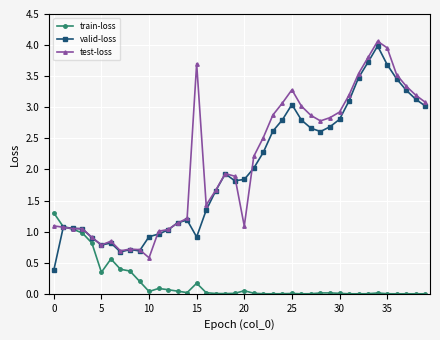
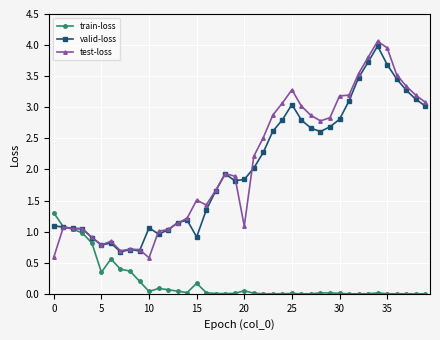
valid-loss, 0: 0.4 -> 1.1
test-loss, 0: 1.1 -> 0.6
valid-loss, 10: 0.9 -> 1.1
test-loss, 15: 3.7 -> 1.5
test-loss, 30: 2.9 -> 3.2
